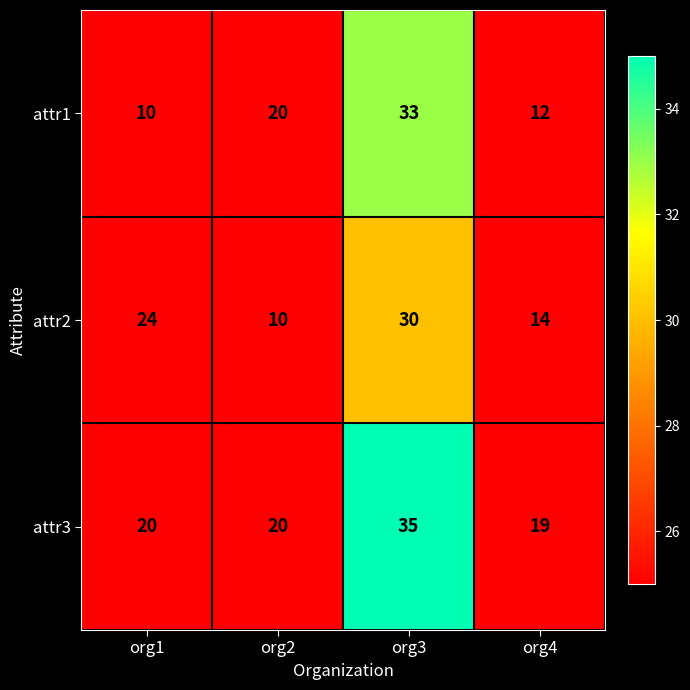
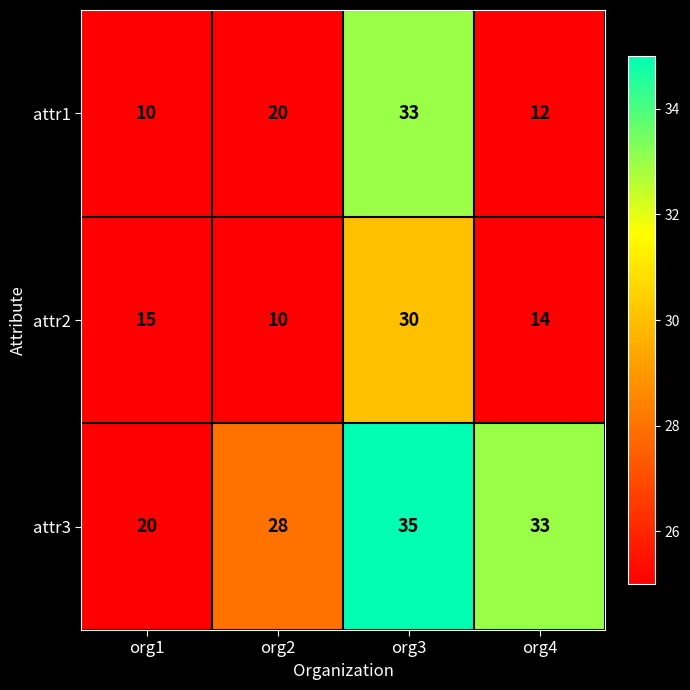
attr2, org1: 24 -> 15
attr3, org2: 20 -> 28
attr3, org4: 19 -> 33
